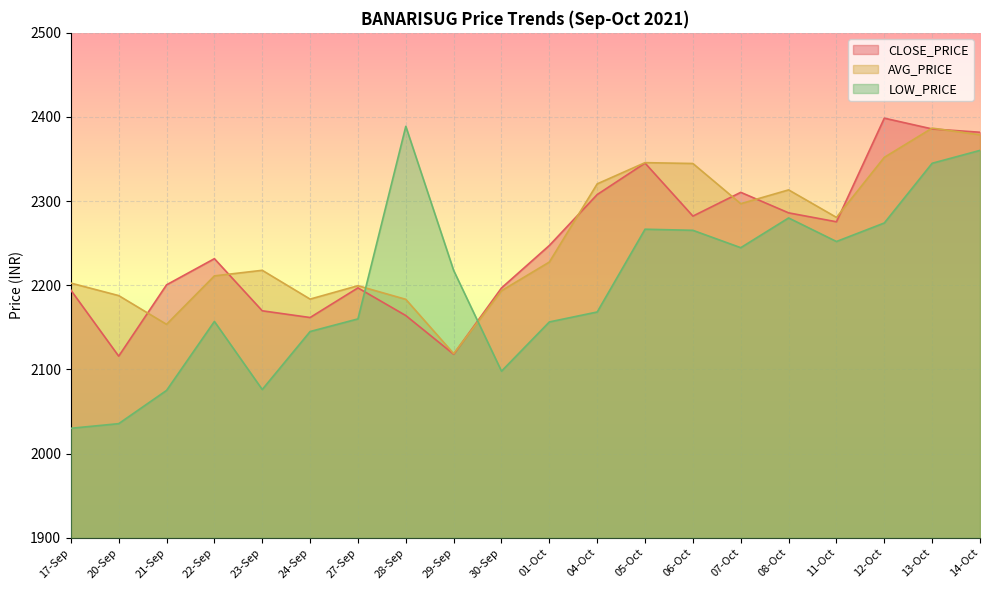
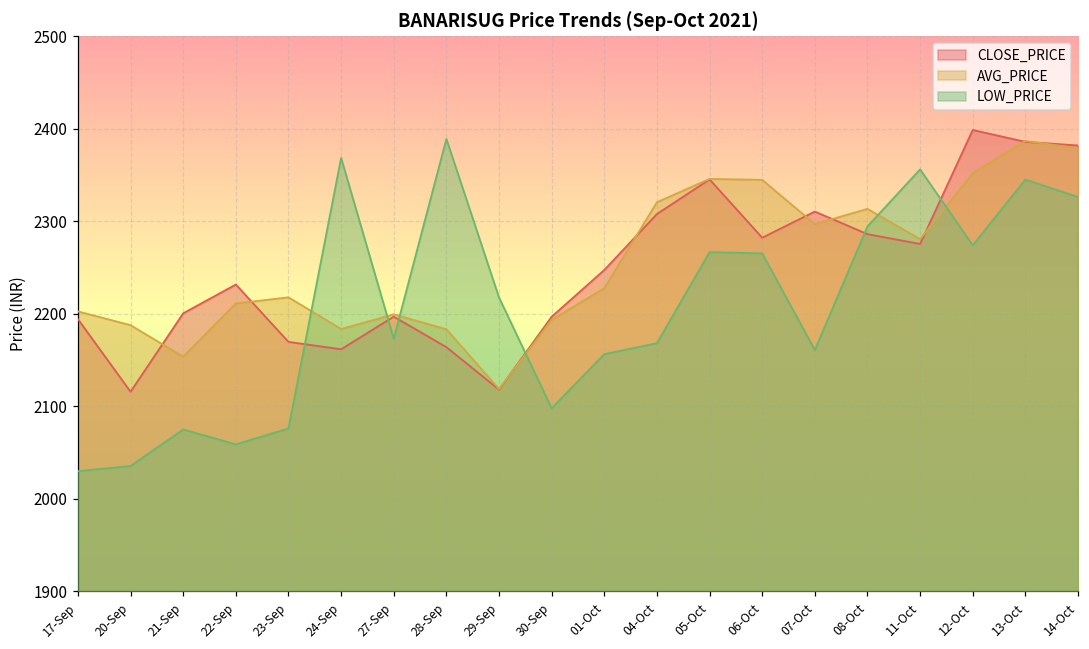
LOW_PRICE, 22-Sep: 2160 -> 2060
LOW_PRICE, 24-Sep: 2150 -> 2370
LOW_PRICE, 27-Sep: 2160 -> 2170
LOW_PRICE, 07-Oct: 2240 -> 2160
LOW_PRICE, 08-Oct: 2280 -> 2290
LOW_PRICE, 11-Oct: 2250 -> 2360
LOW_PRICE, 14-Oct: 2360 -> 2330
